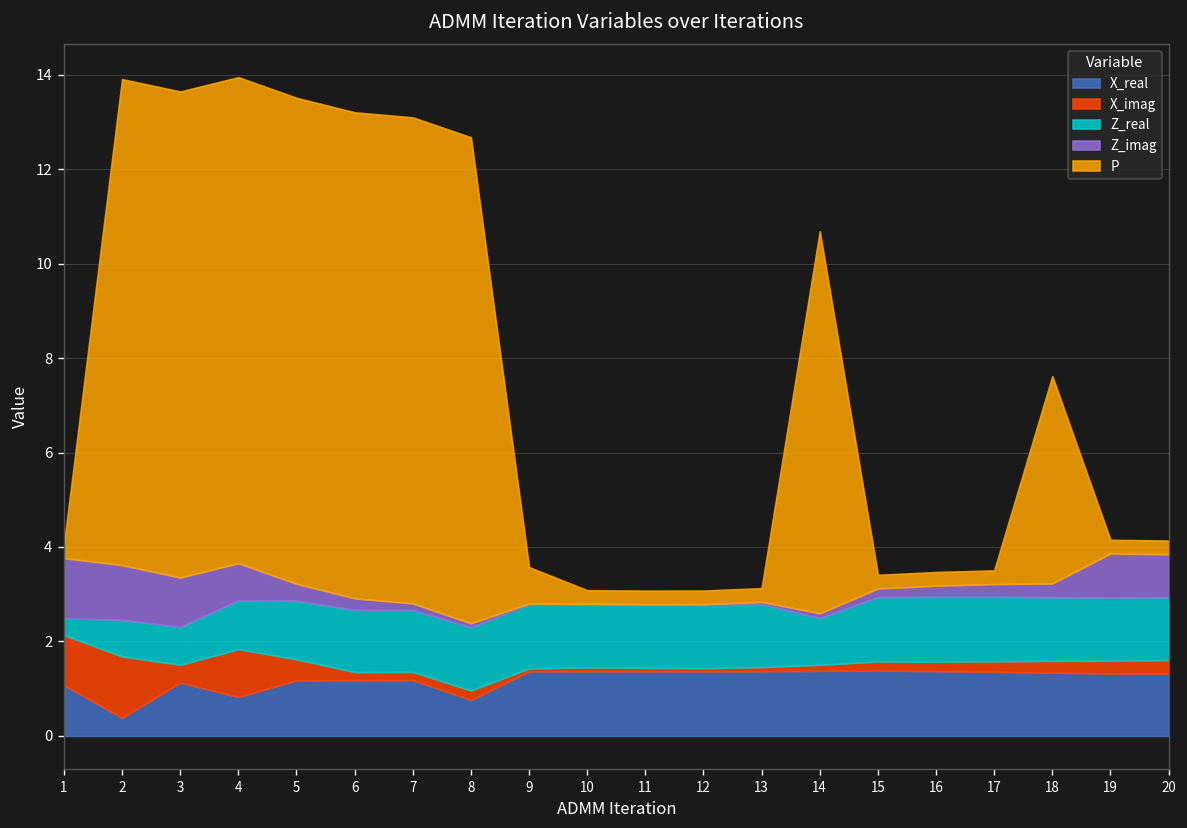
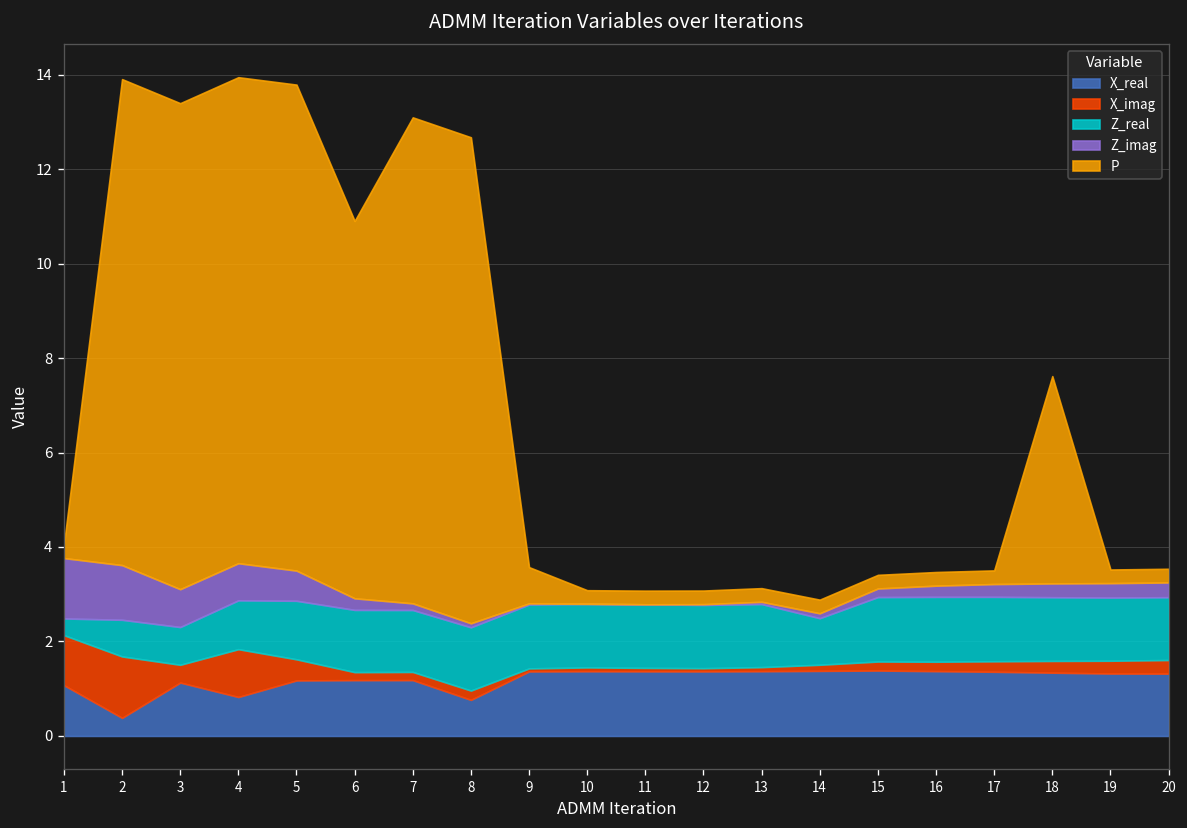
Z_imag, 3: 1.0 -> 0.8
Z_imag, 5: 0.4 -> 0.6
P, 6: 10.3 -> 8.0
P, 14: 8.1 -> 0.3
Z_imag, 19: 0.9 -> 0.3
Z_imag, 20: 0.9 -> 0.3
